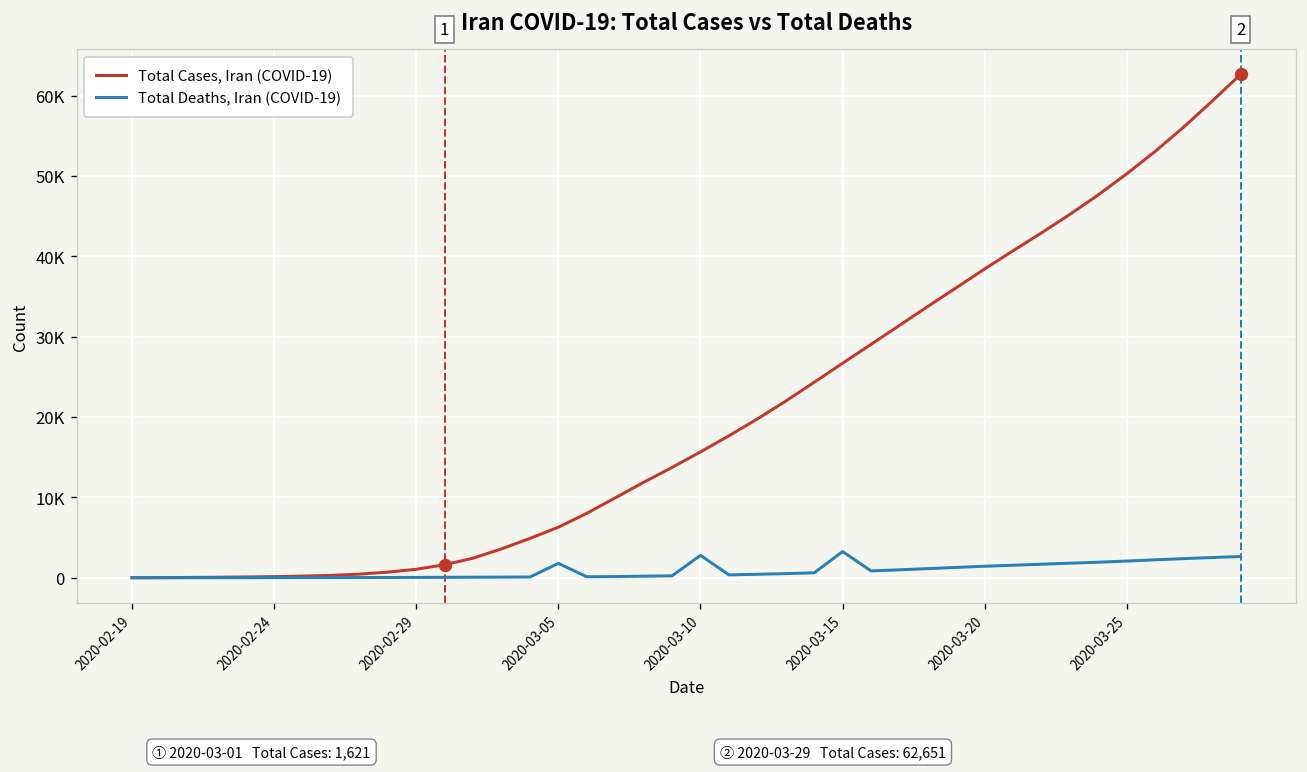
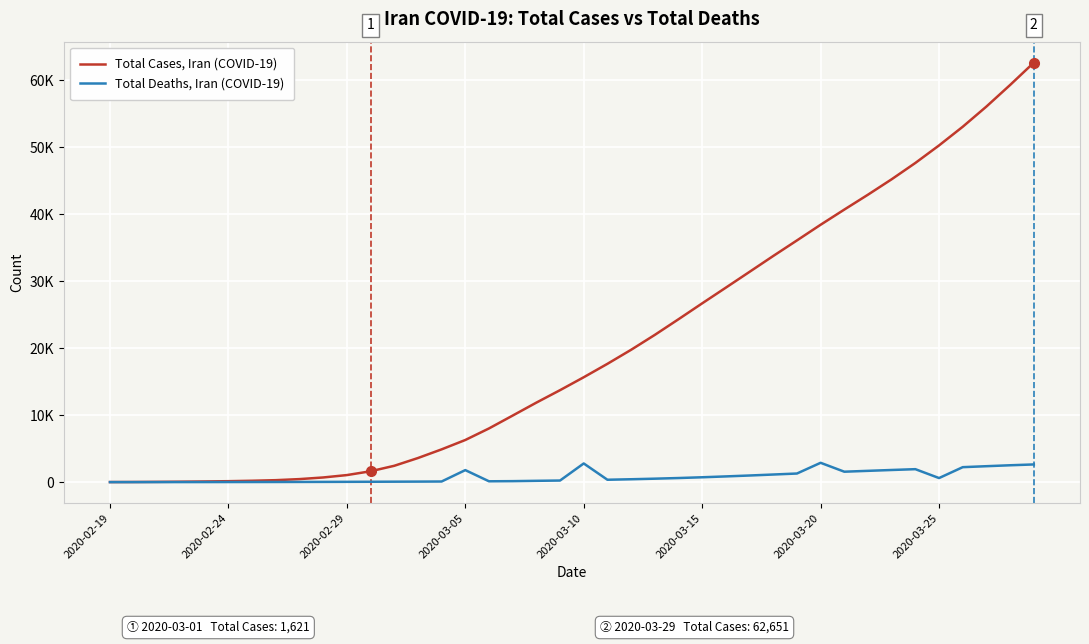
Total Deaths, Iran (COVID-19), 2020-03-15: 3000 -> 1000
Total Deaths, Iran (COVID-19), 2020-03-20: 1000 -> 3000
Total Deaths, Iran (COVID-19), 2020-03-25: 2000 -> 1000
